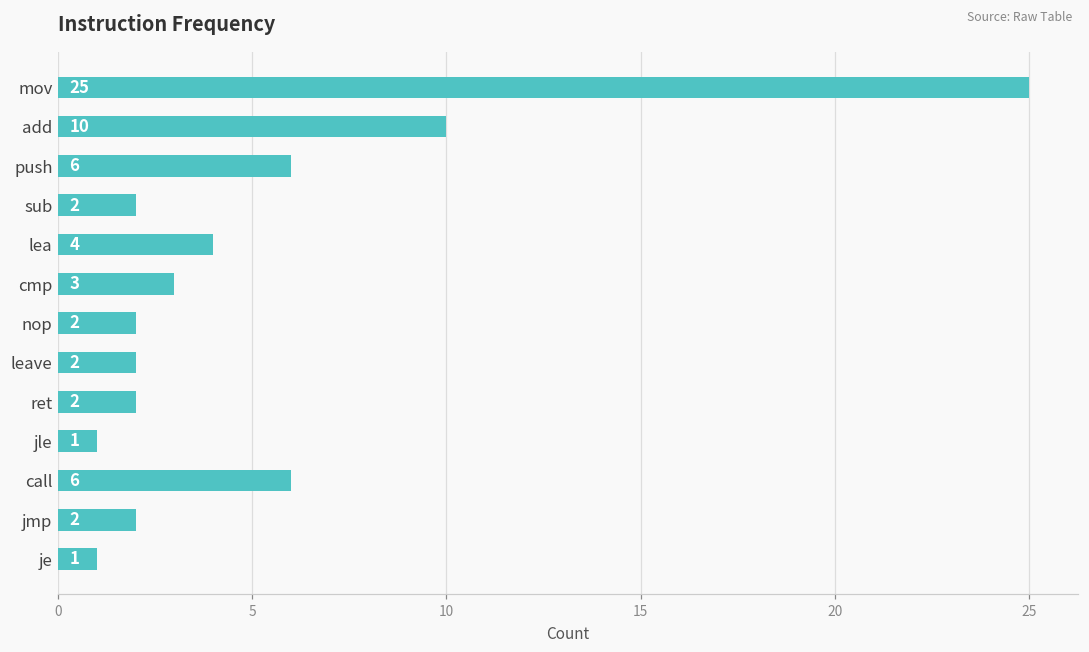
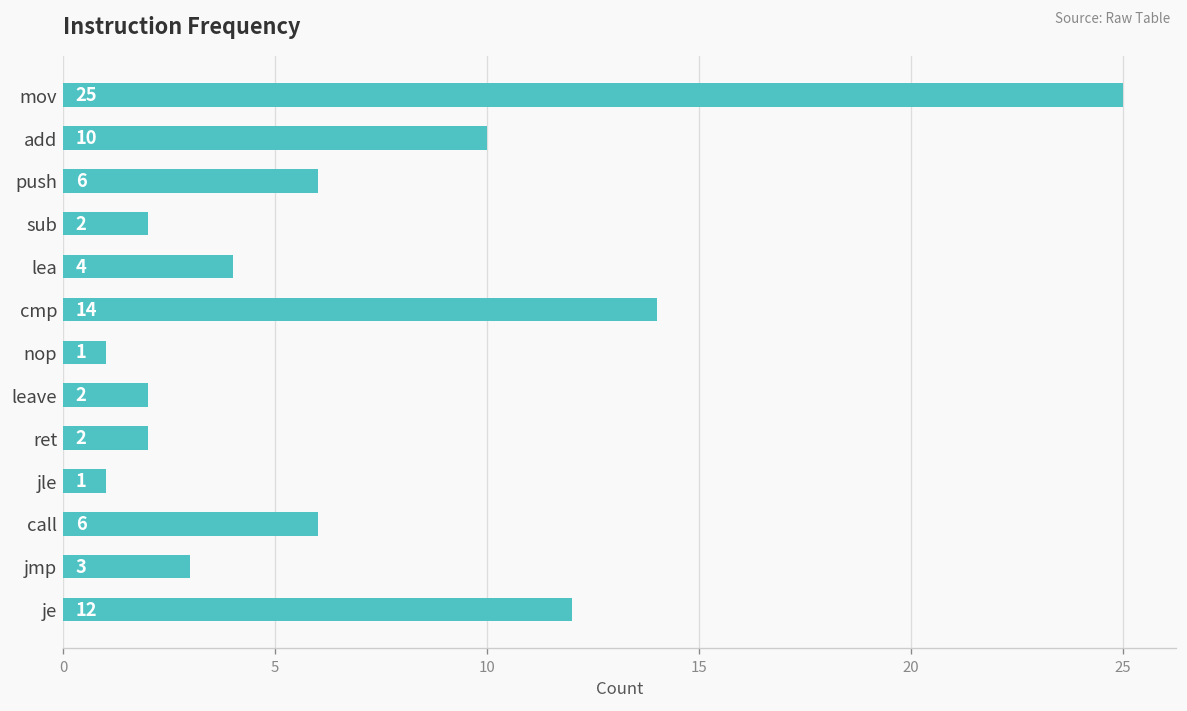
cmp: 3 -> 14
nop: 2 -> 1
jmp: 2 -> 3
je: 1 -> 12
